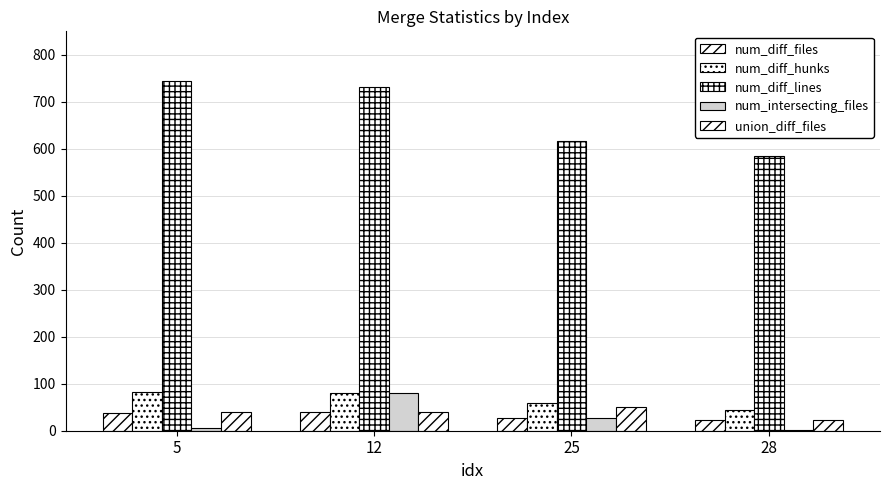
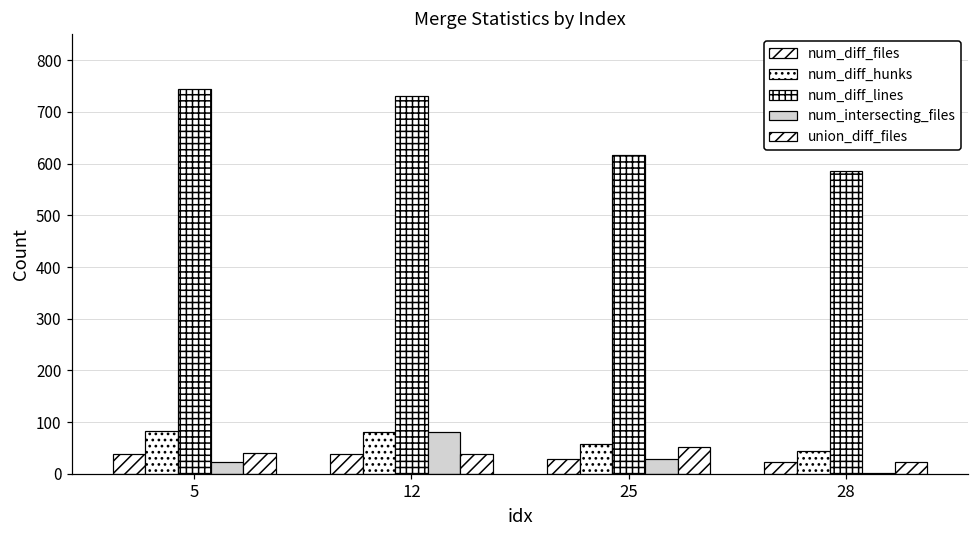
num_intersecting_files, 5: 10 -> 20
